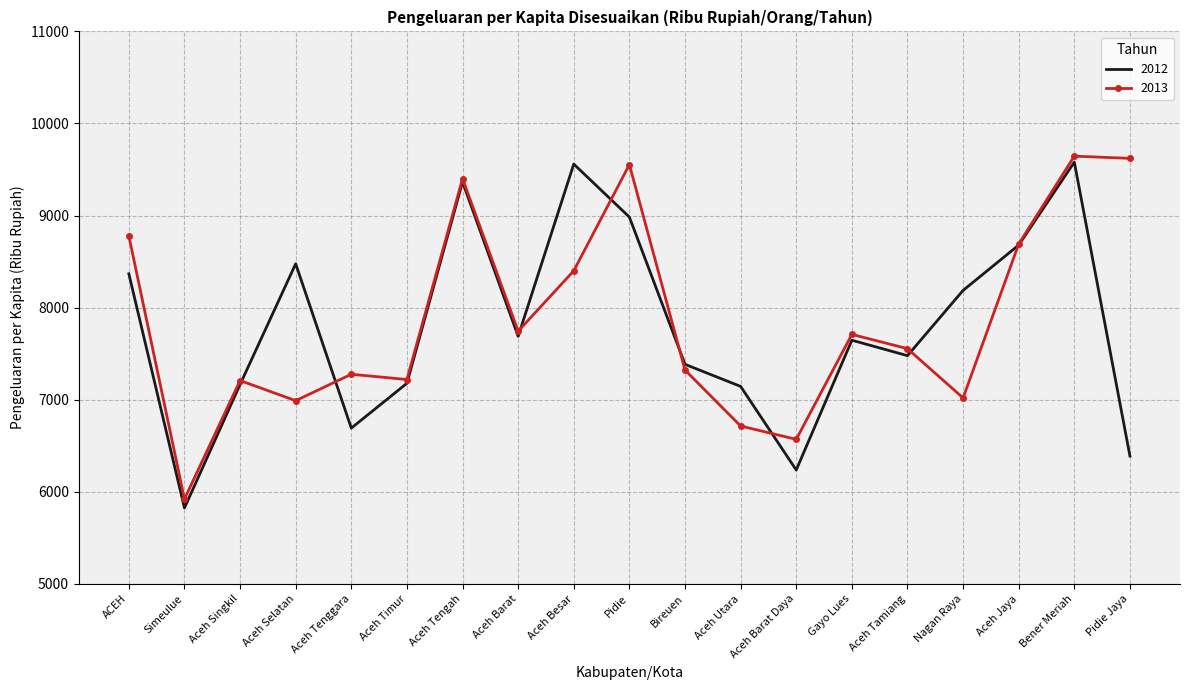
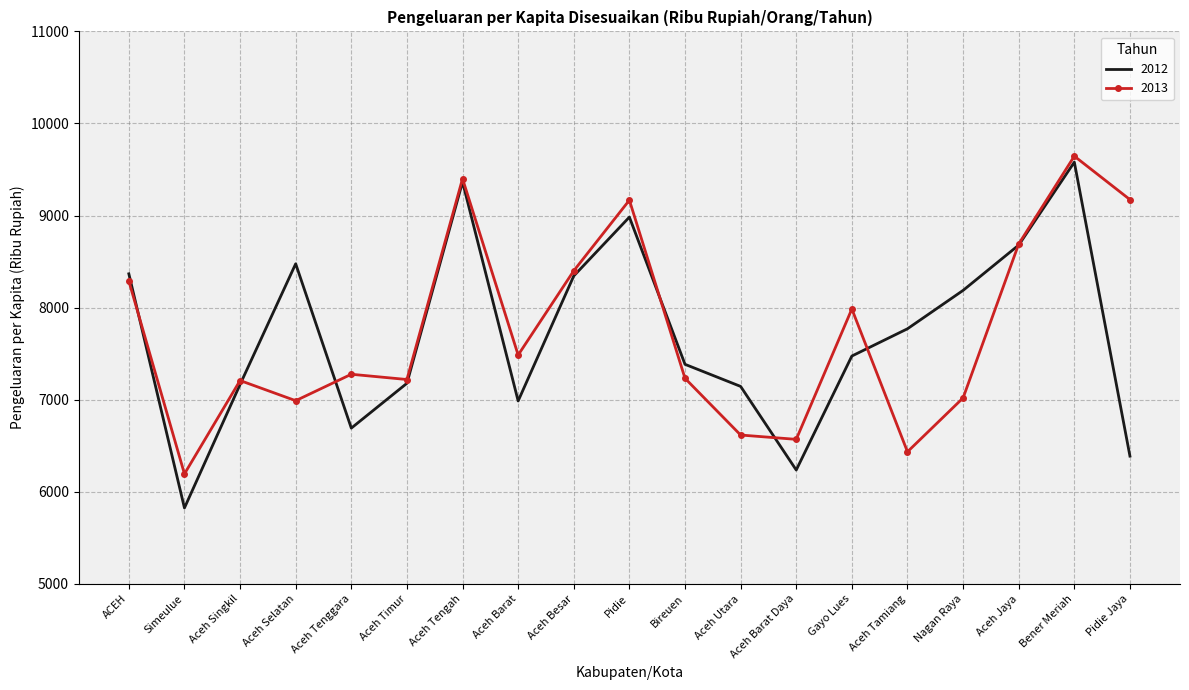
2013, ACEH: 8800 -> 8300
2013, Simeulue: 5900 -> 6200
2012, Aceh Barat: 7700 -> 7000
2013, Aceh Barat: 7700 -> 7500
2012, Aceh Besar: 9600 -> 8300
2013, Pidie: 9600 -> 9200
2013, Bireuen: 7300 -> 7200
2013, Aceh Utara: 6700 -> 6600
2012, Gayo Lues: 7600 -> 7500
2013, Gayo Lues: 7700 -> 8000
2012, Aceh Tamiang: 7500 -> 7800
2013, Aceh Tamiang: 7600 -> 6400
2013, Pidie Jaya: 9600 -> 9200
